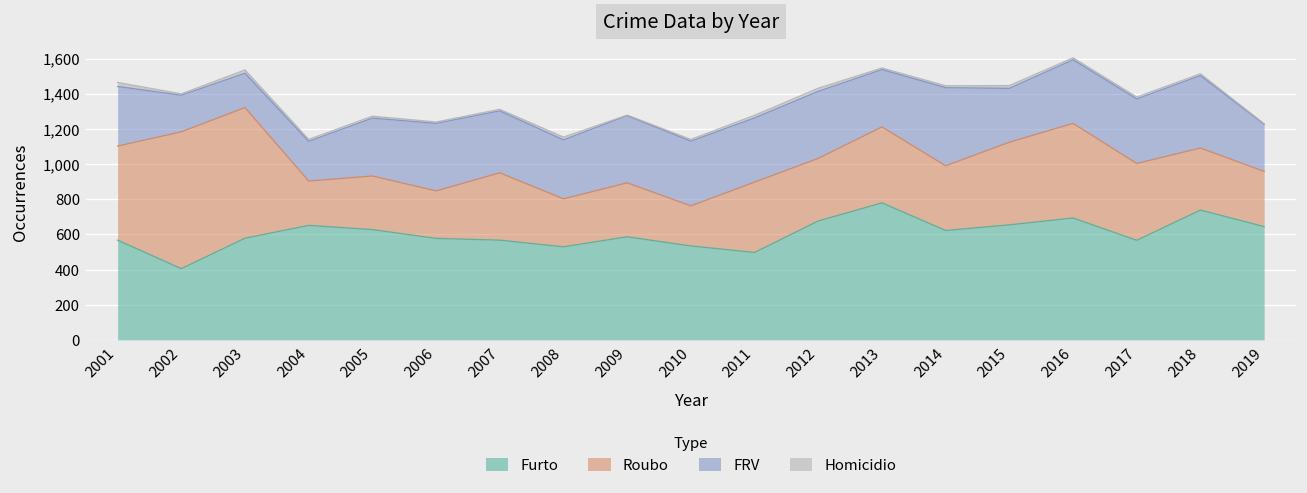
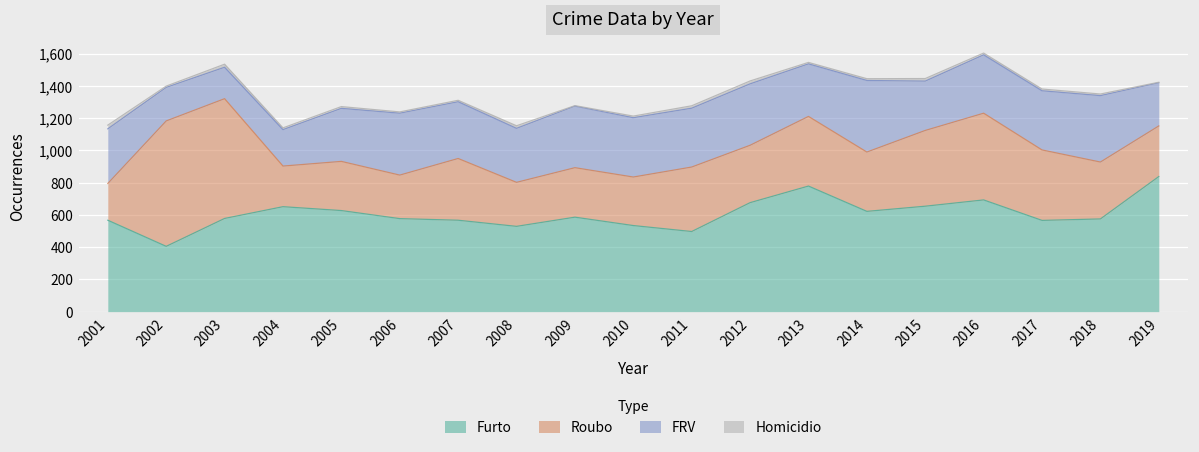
Roubo, 2001: 540 -> 230
Roubo, 2010: 230 -> 300
Furto, 2018: 740 -> 580
Furto, 2019: 640 -> 840
